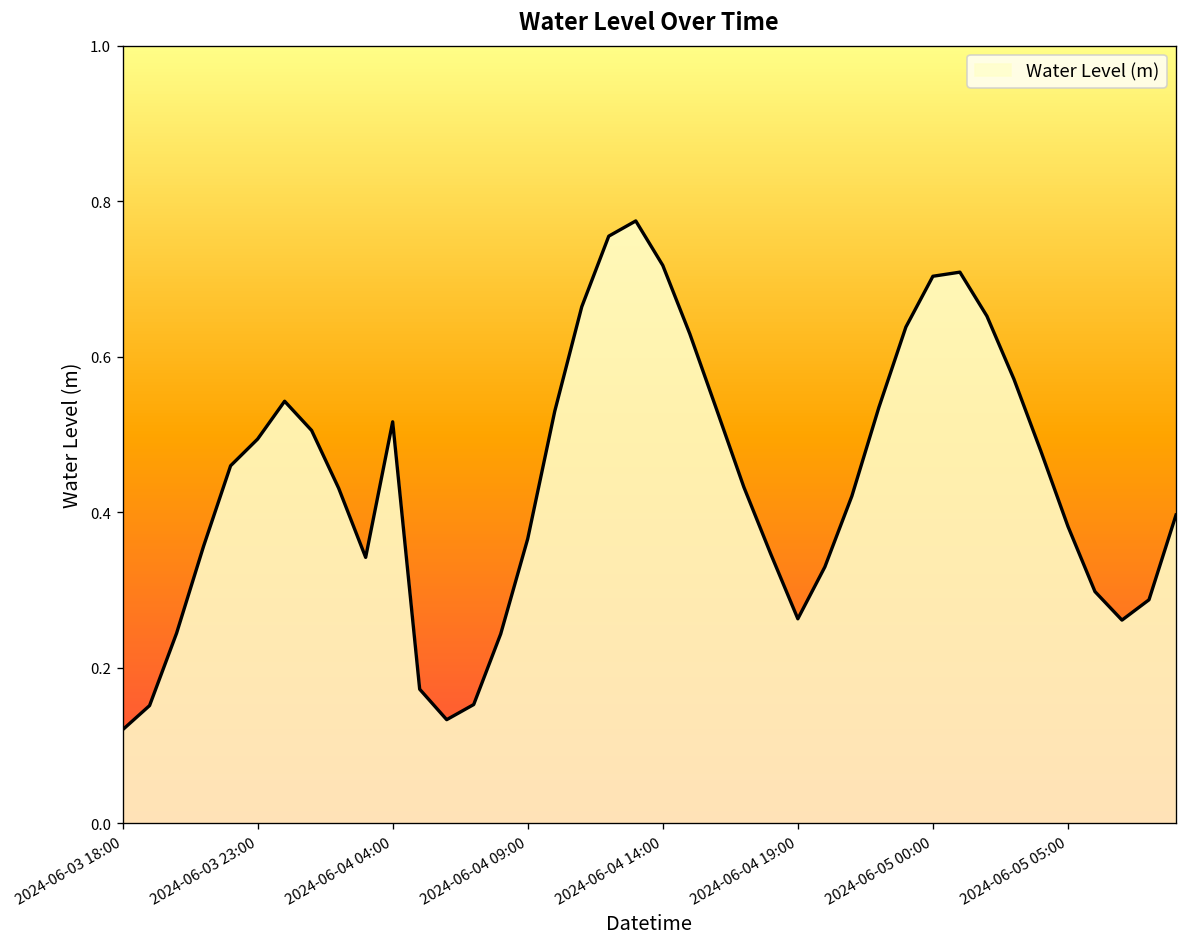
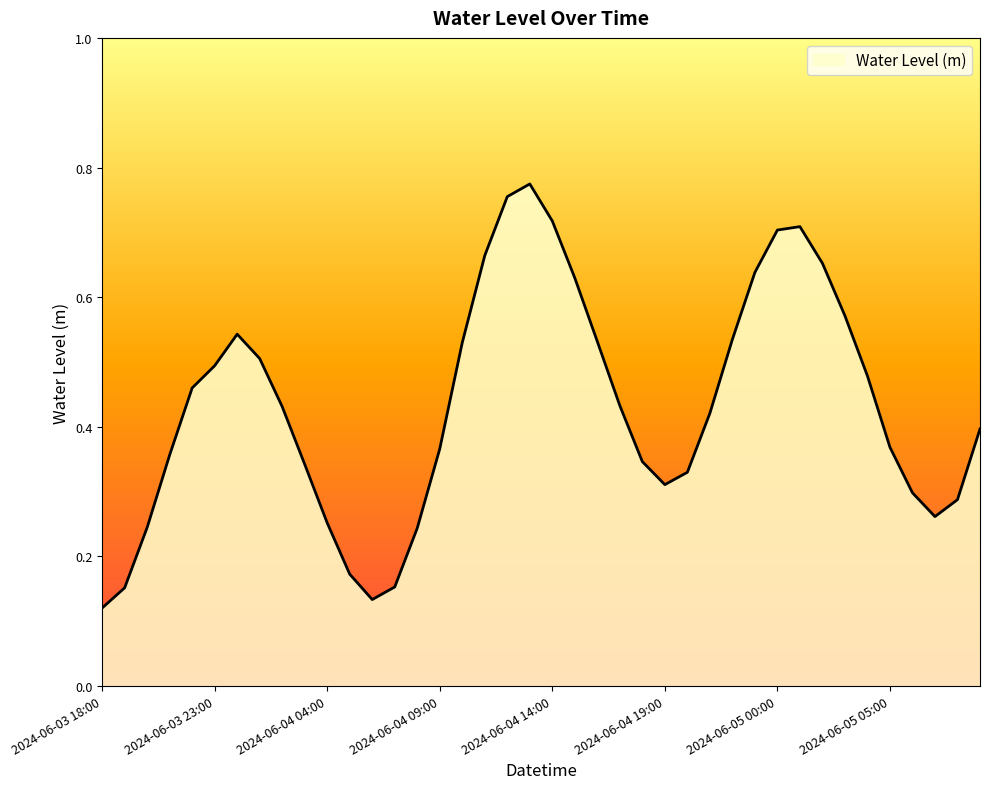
2024-06-04 04:00: 0.52 -> 0.25
2024-06-04 19:00: 0.26 -> 0.31
2024-06-05 05:00: 0.38 -> 0.37
